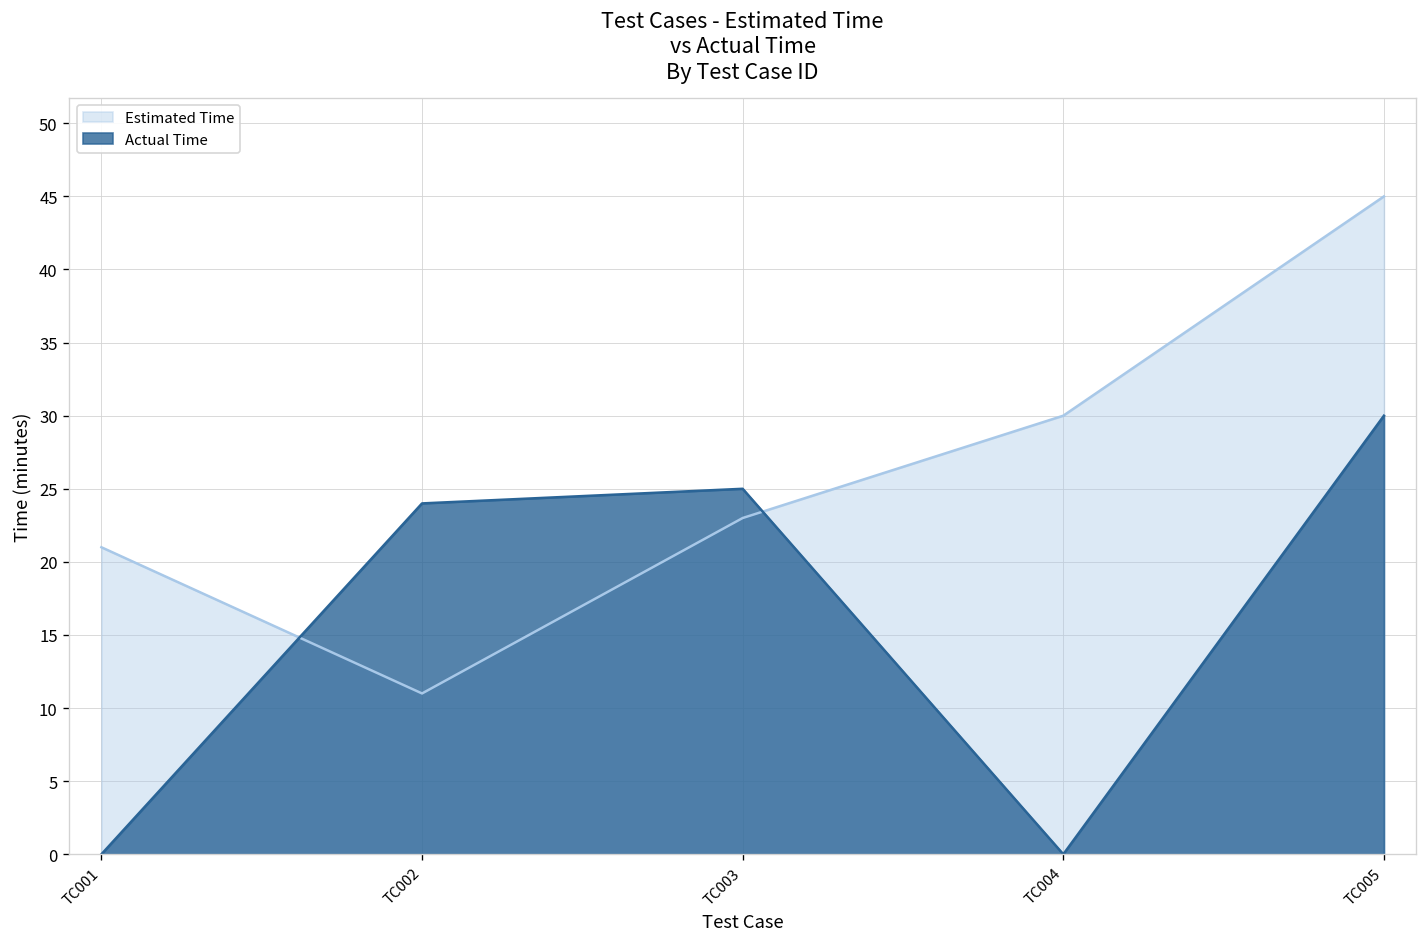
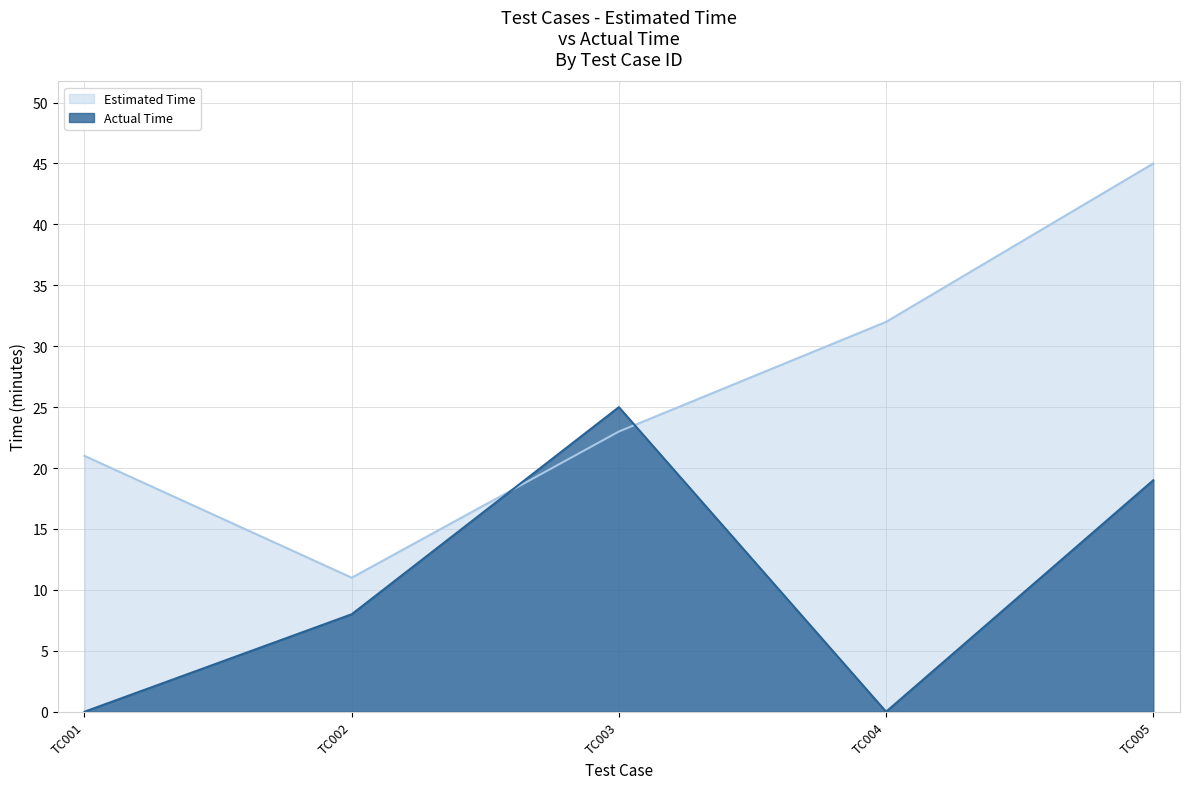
Actual Time, TC002: 24 -> 8
Estimated Time, TC004: 30 -> 32
Actual Time, TC005: 30 -> 19
